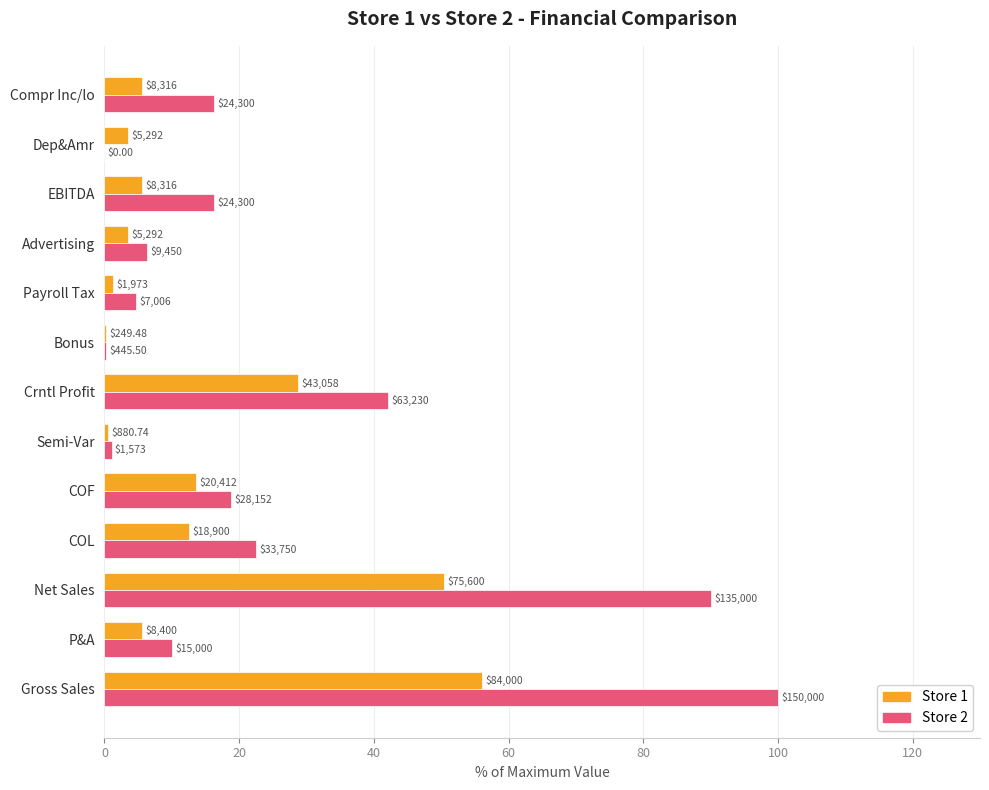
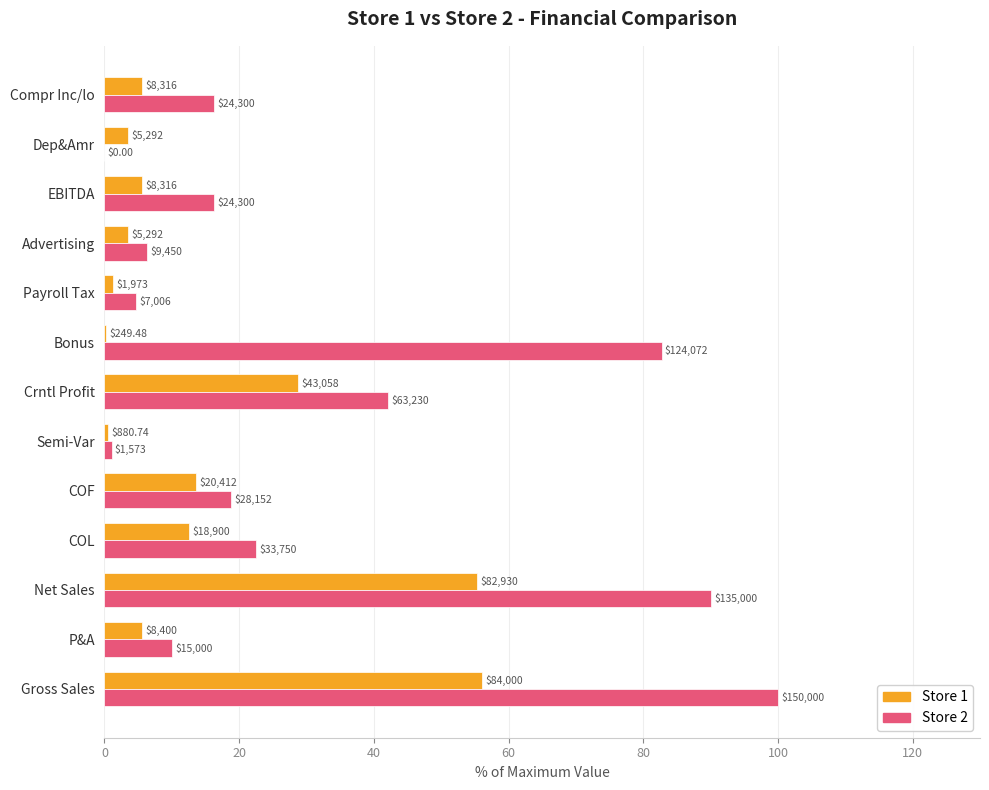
Store 2, Bonus: $445.50 -> $124,072
Store 1, Net Sales: $75,600 -> $82,930
